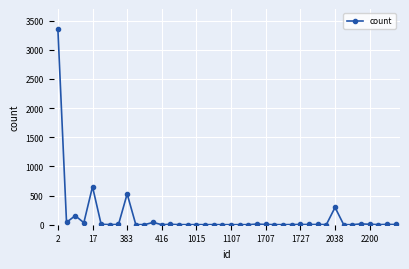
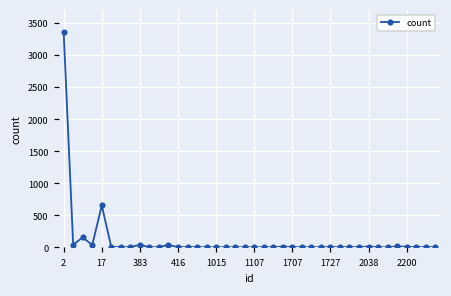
383: 500 -> 0
2038: 300 -> 0
